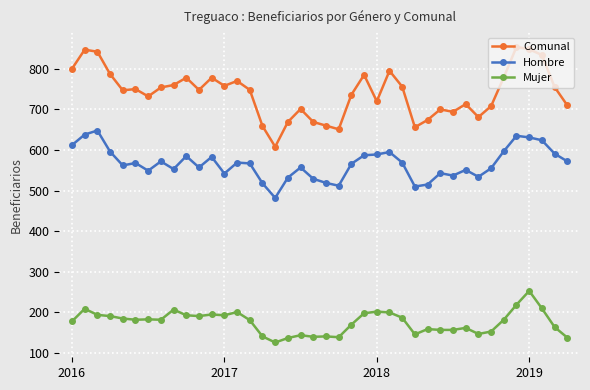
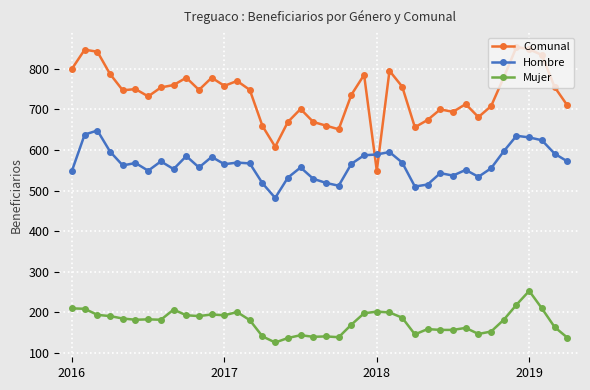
Hombre, 2016: 610 -> 550
Mujer, 2016: 180 -> 210
Hombre, 2017: 540 -> 570
Comunal, 2018: 720 -> 550
